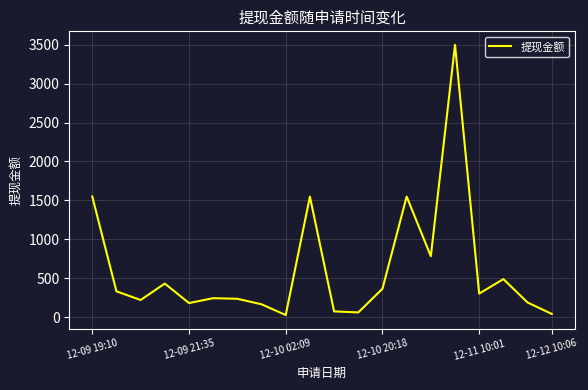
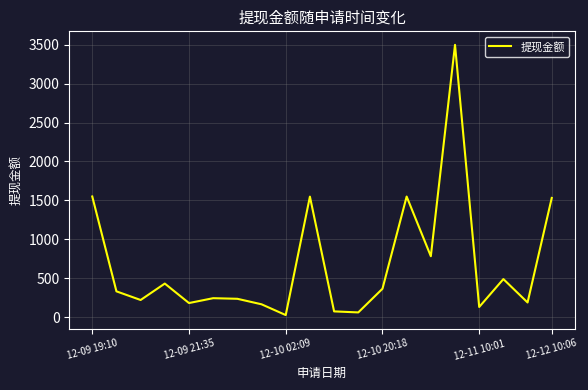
12-11 10:01: 300 -> 100
12-12 10:06: 0 -> 1500
